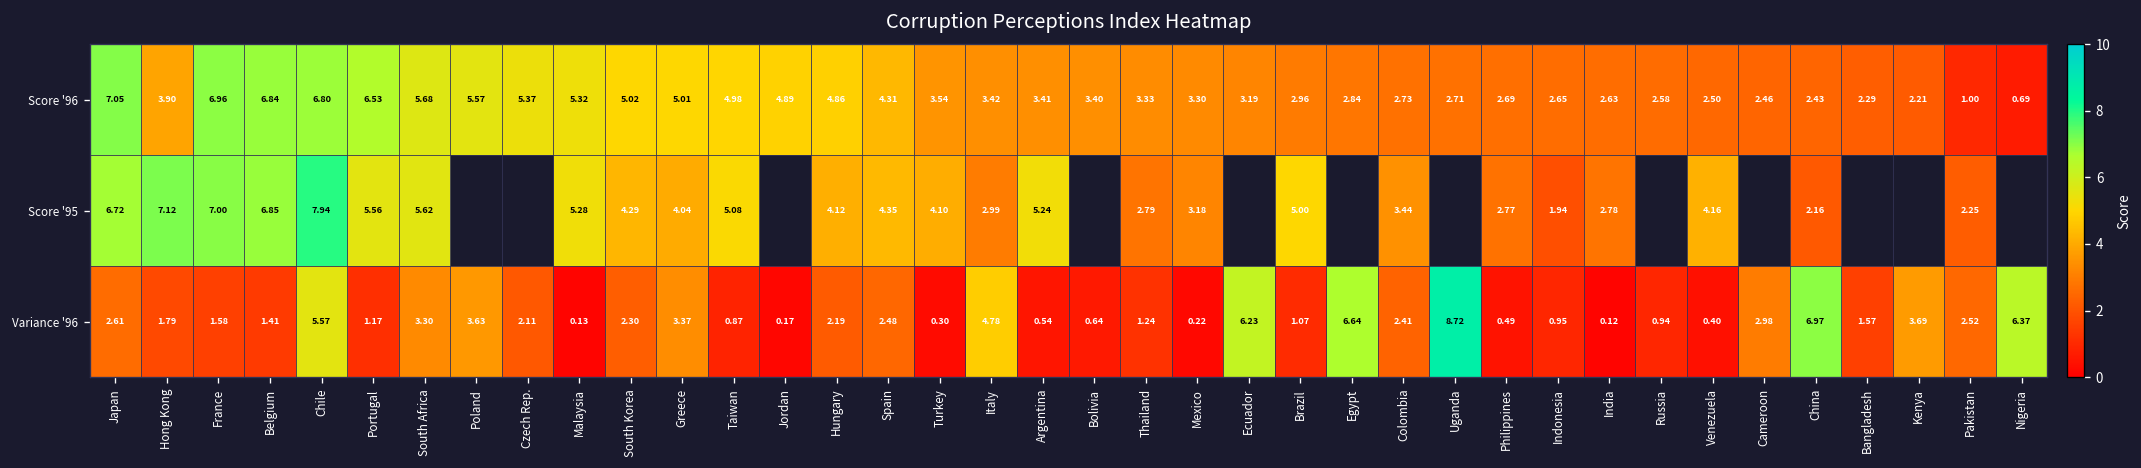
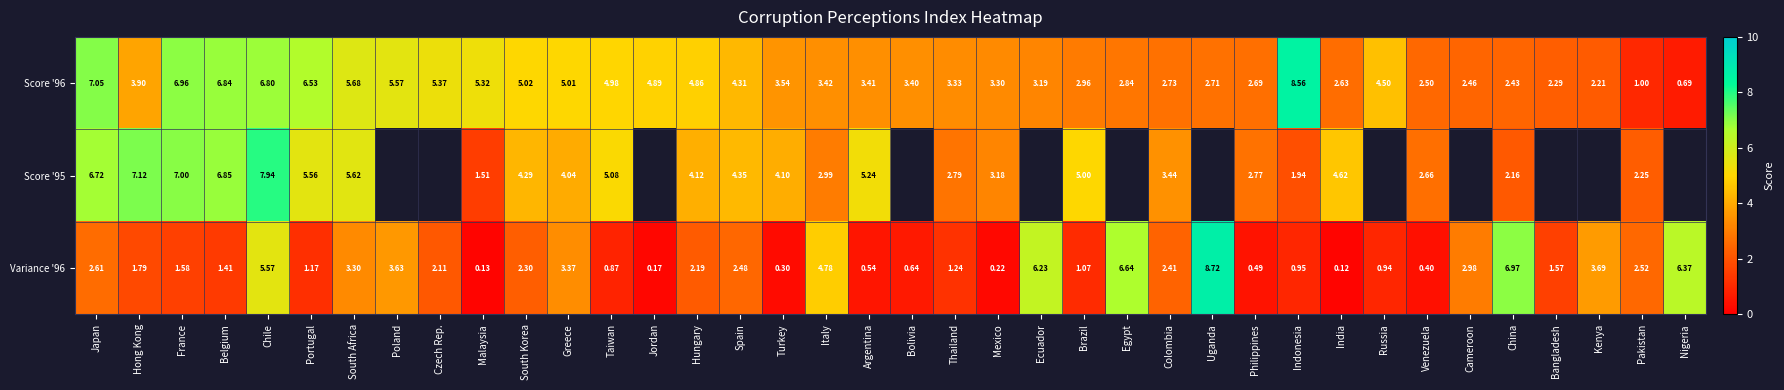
Score '96, Indonesia: 2.65 -> 8.56
Score '96, Russia: 2.58 -> 4.50
Score '95, Malaysia: 5.28 -> 1.51
Score '95, India: 2.78 -> 4.62
Score '95, Venezuela: 4.16 -> 2.66
